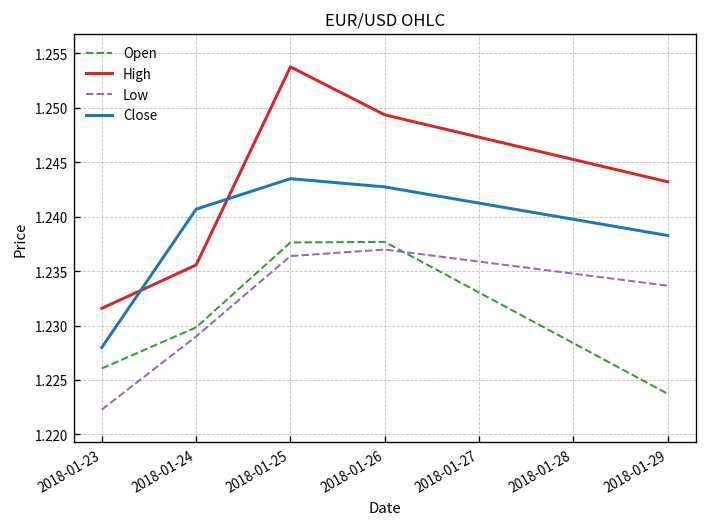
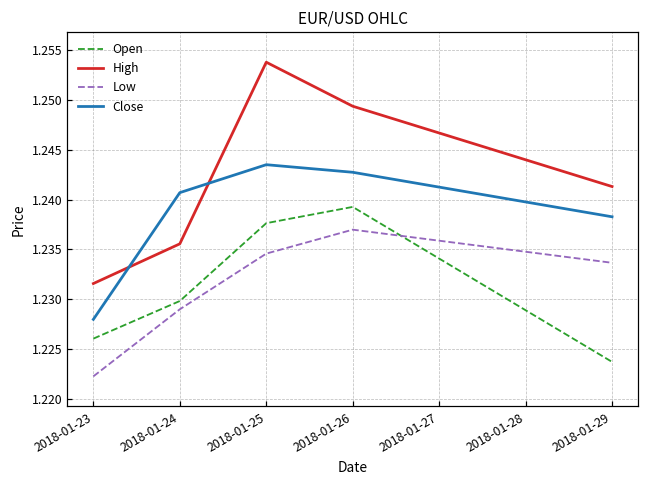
Low, 2018-01-25: 1.236 -> 1.235
Open, 2018-01-26: 1.238 -> 1.239
High, 2018-01-29: 1.243 -> 1.241
